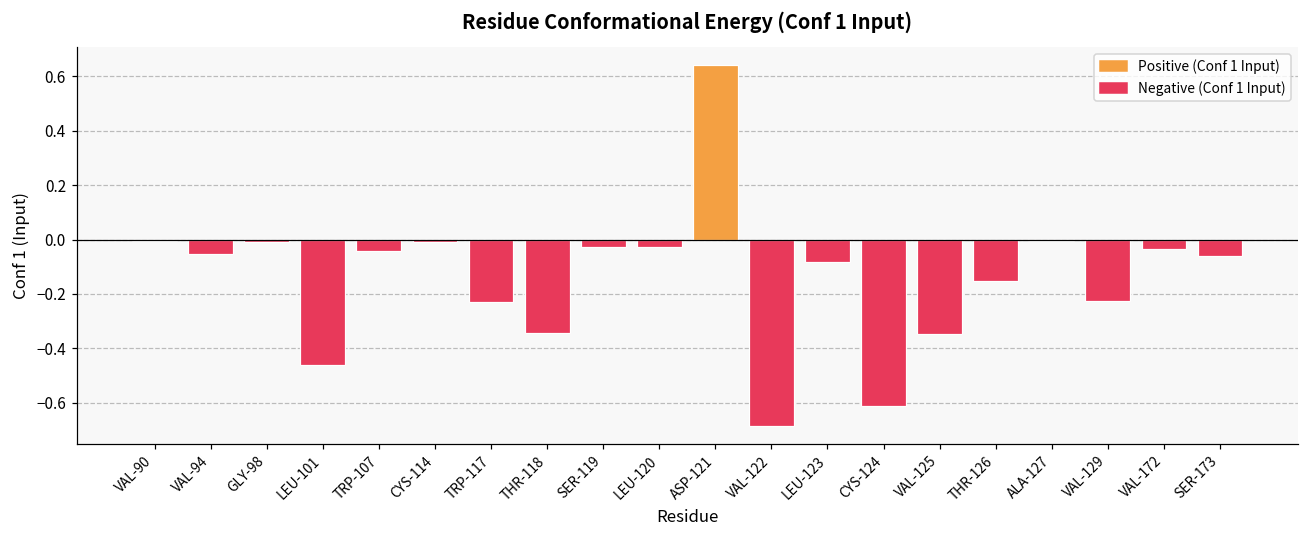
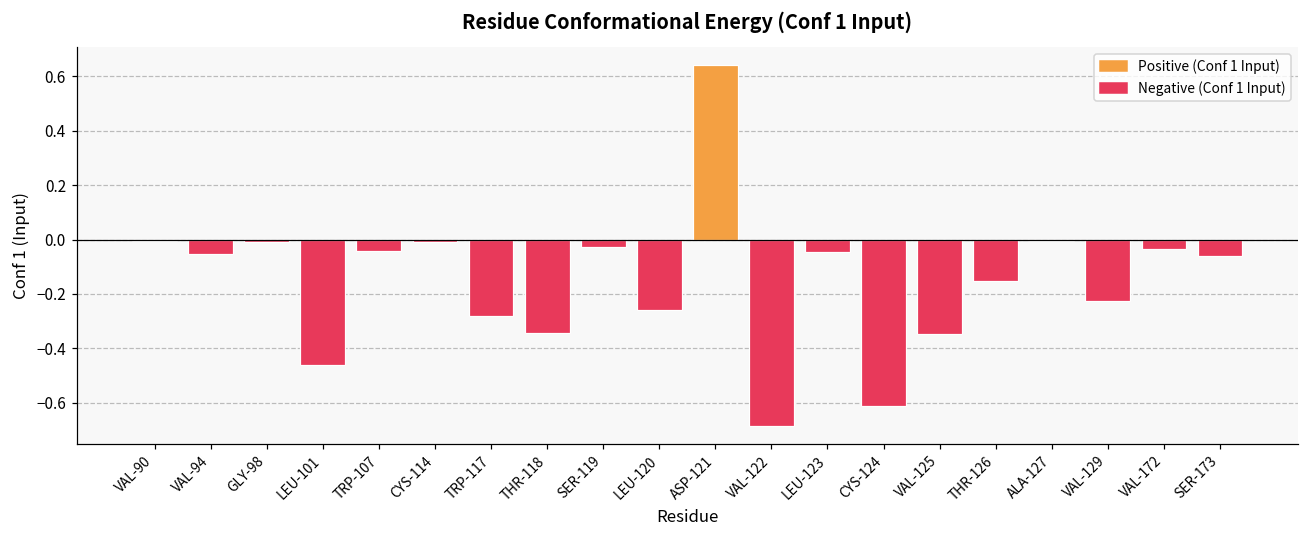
TRP-117: -0.23 -> -0.28
LEU-120: -0.03 -> -0.26
LEU-123: -0.08 -> -0.05
